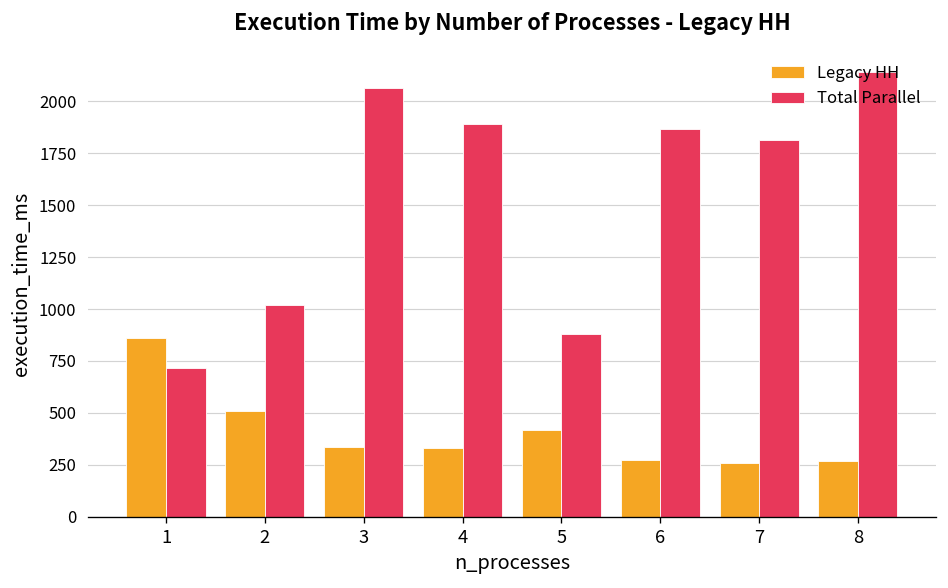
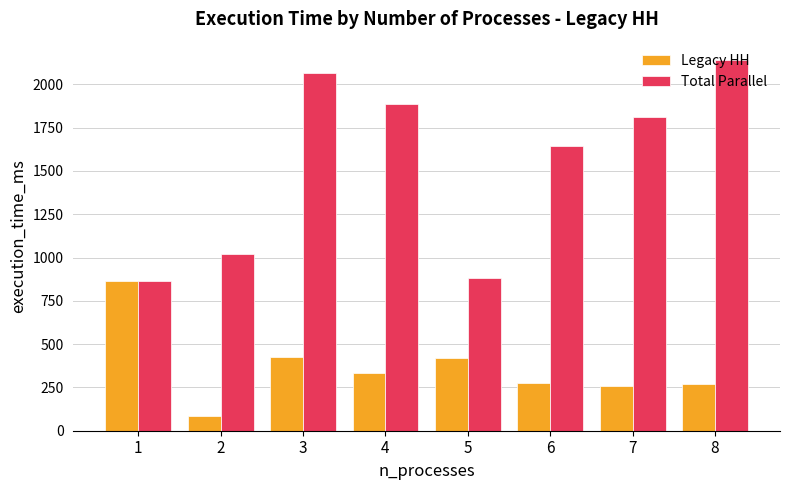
Total Parallel, 1: 720 -> 860
Legacy HH, 2: 510 -> 90
Legacy HH, 3: 340 -> 430
Total Parallel, 6: 1870 -> 1640
